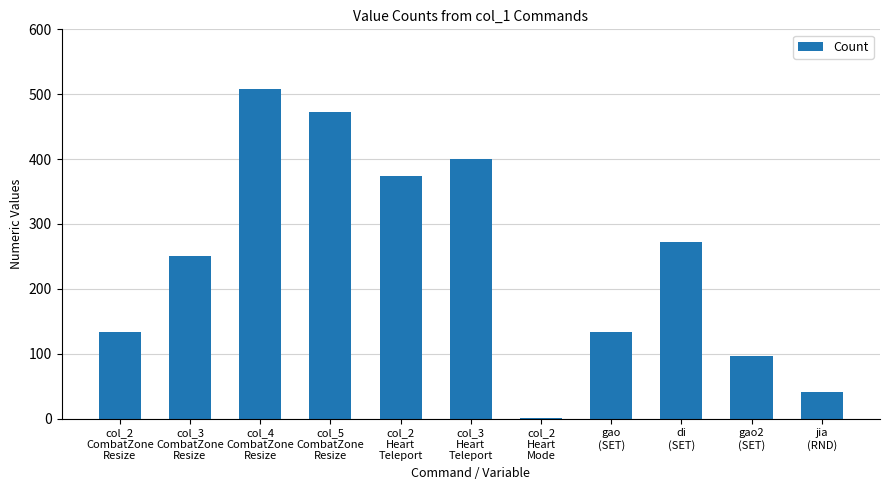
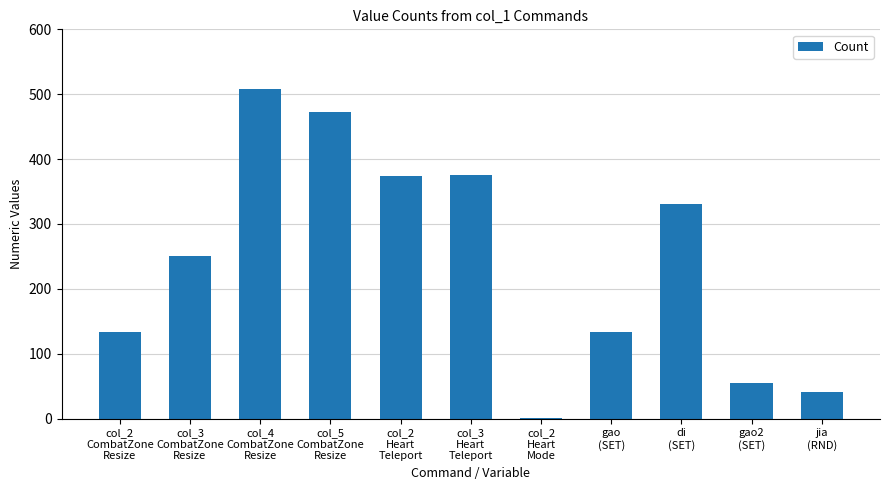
col_3 Heart Teleport: 400 -> 380
di (SET): 270 -> 330
gao2 (SET): 100 -> 60
